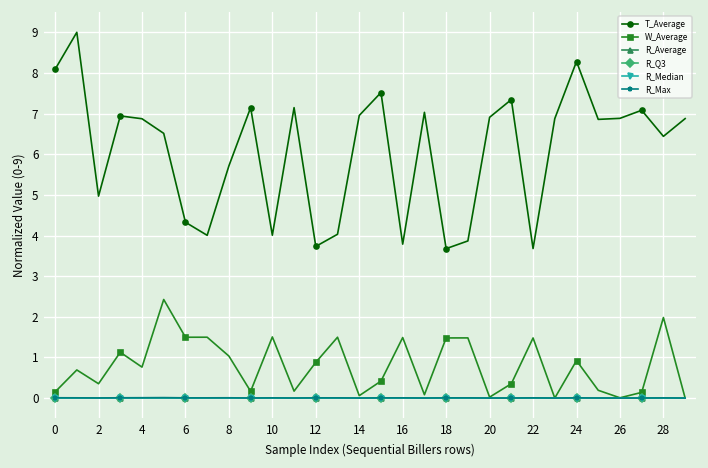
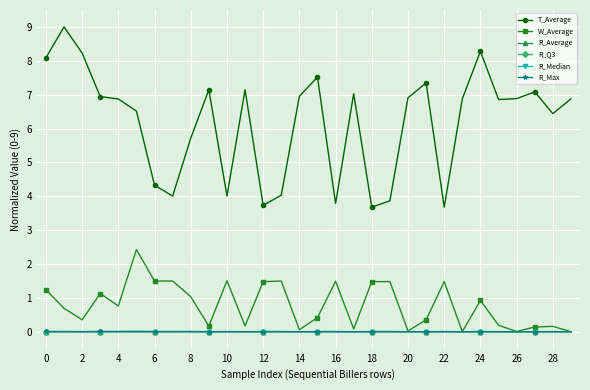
W_Average, 0: 0.2 -> 1.2
T_Average, 2: 5.0 -> 8.2
W_Average, 12: 0.9 -> 1.5
W_Average, 28: 2.0 -> 0.2
